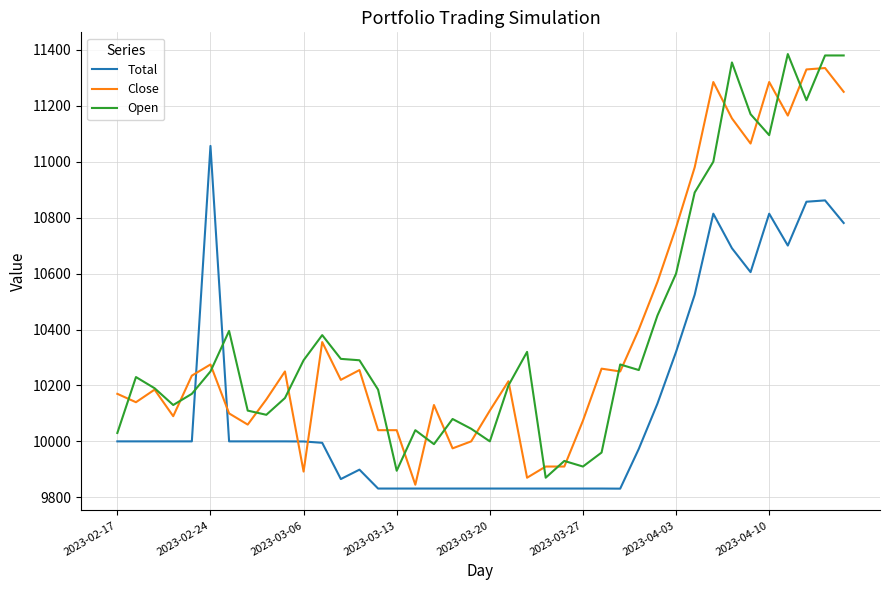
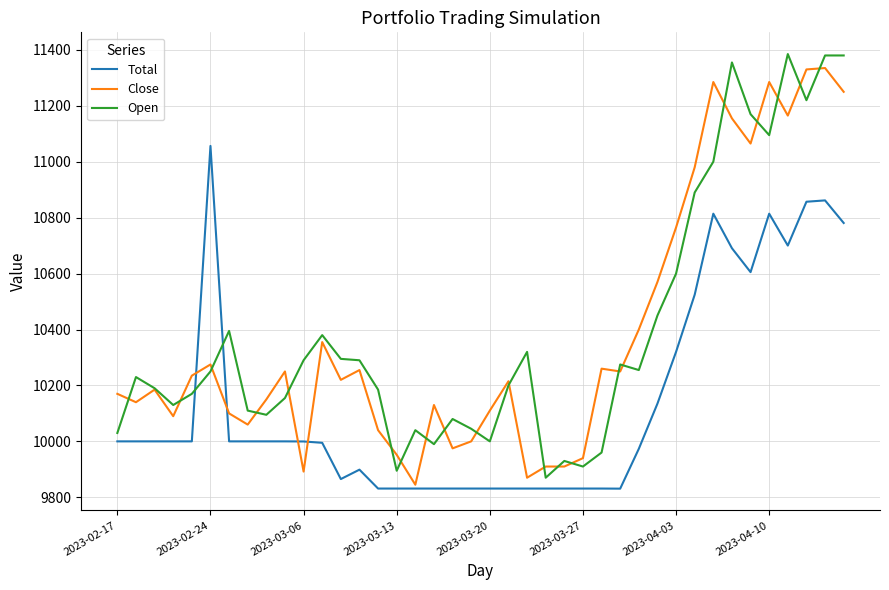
Close, 2023-03-13: 10040 -> 9950
Close, 2023-03-27: 10070 -> 9940
